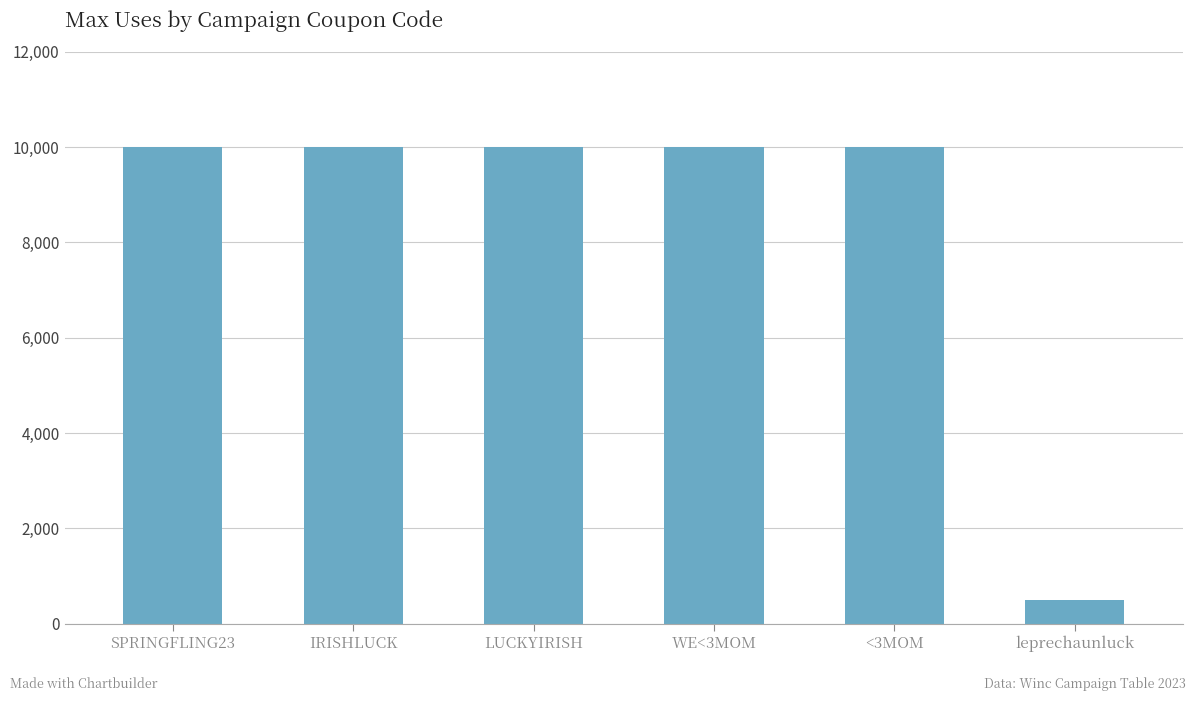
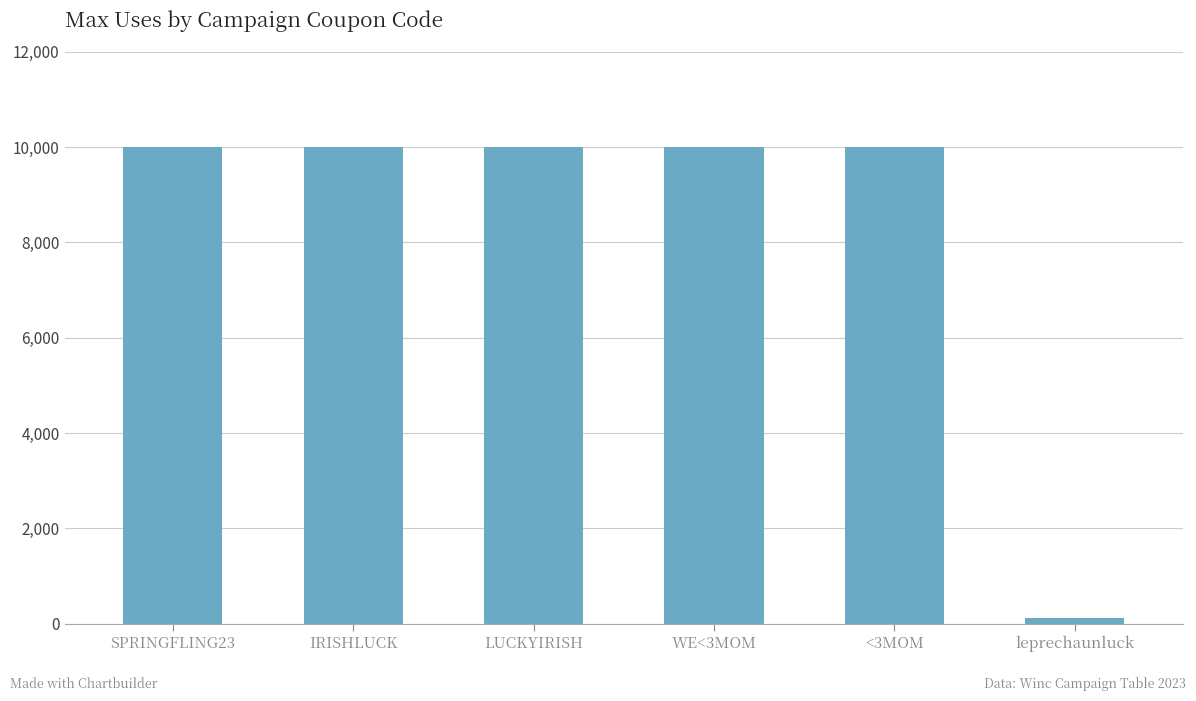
leprechaunluck: 500 -> 100
